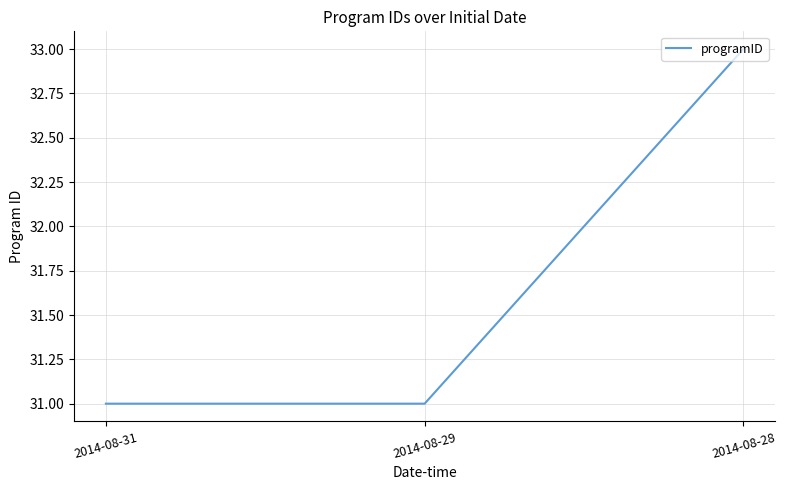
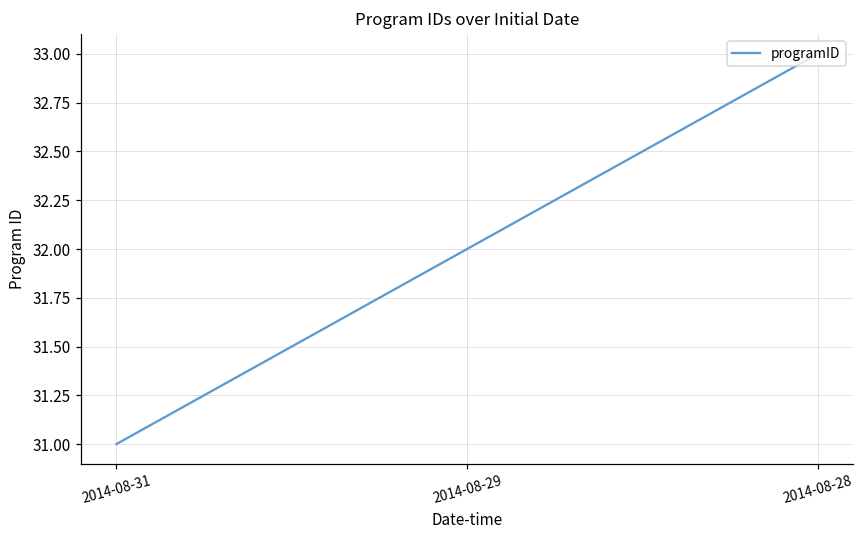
2014-08-29: 31 -> 32
